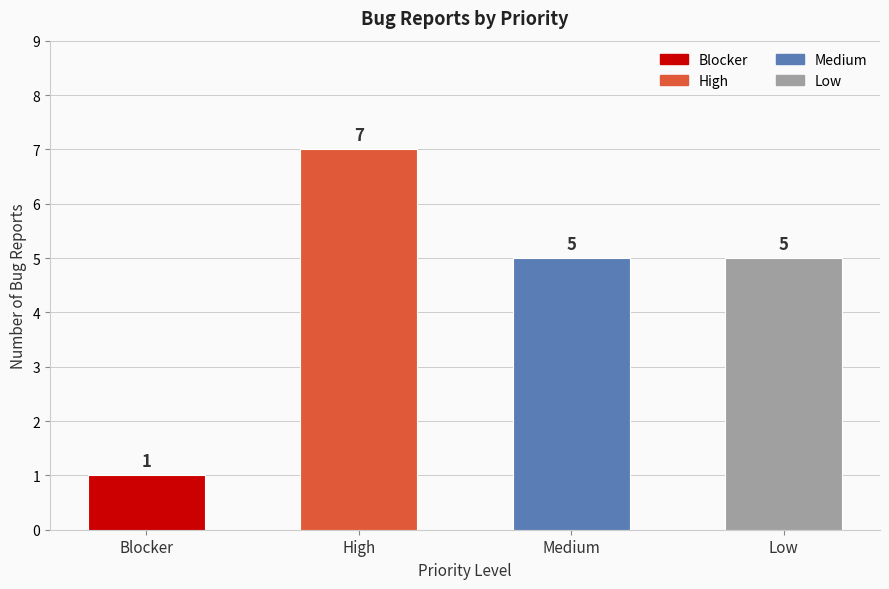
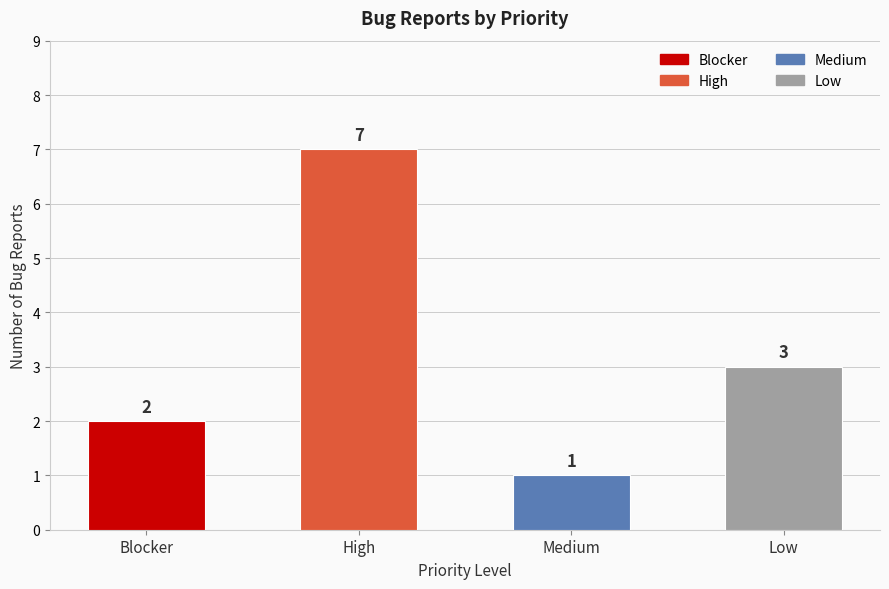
Blocker: 1 -> 2
Medium: 5 -> 1
Low: 5 -> 3
